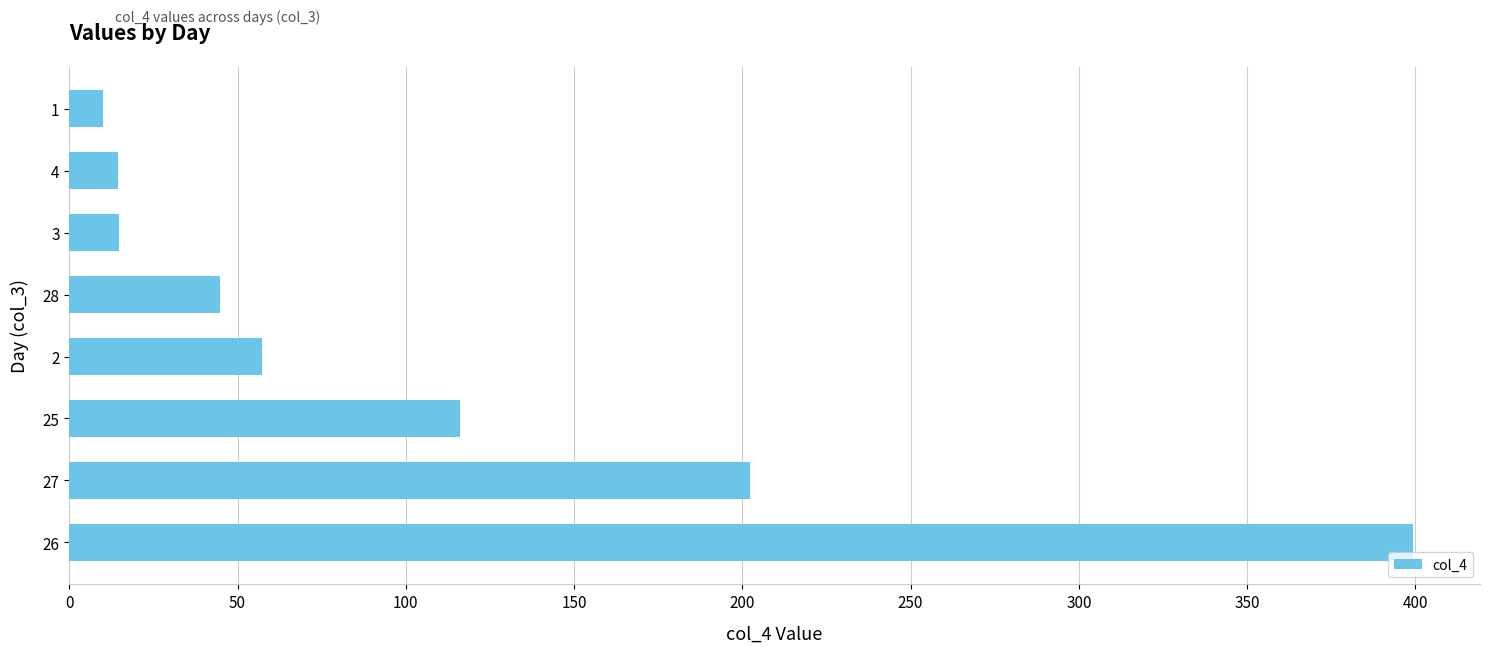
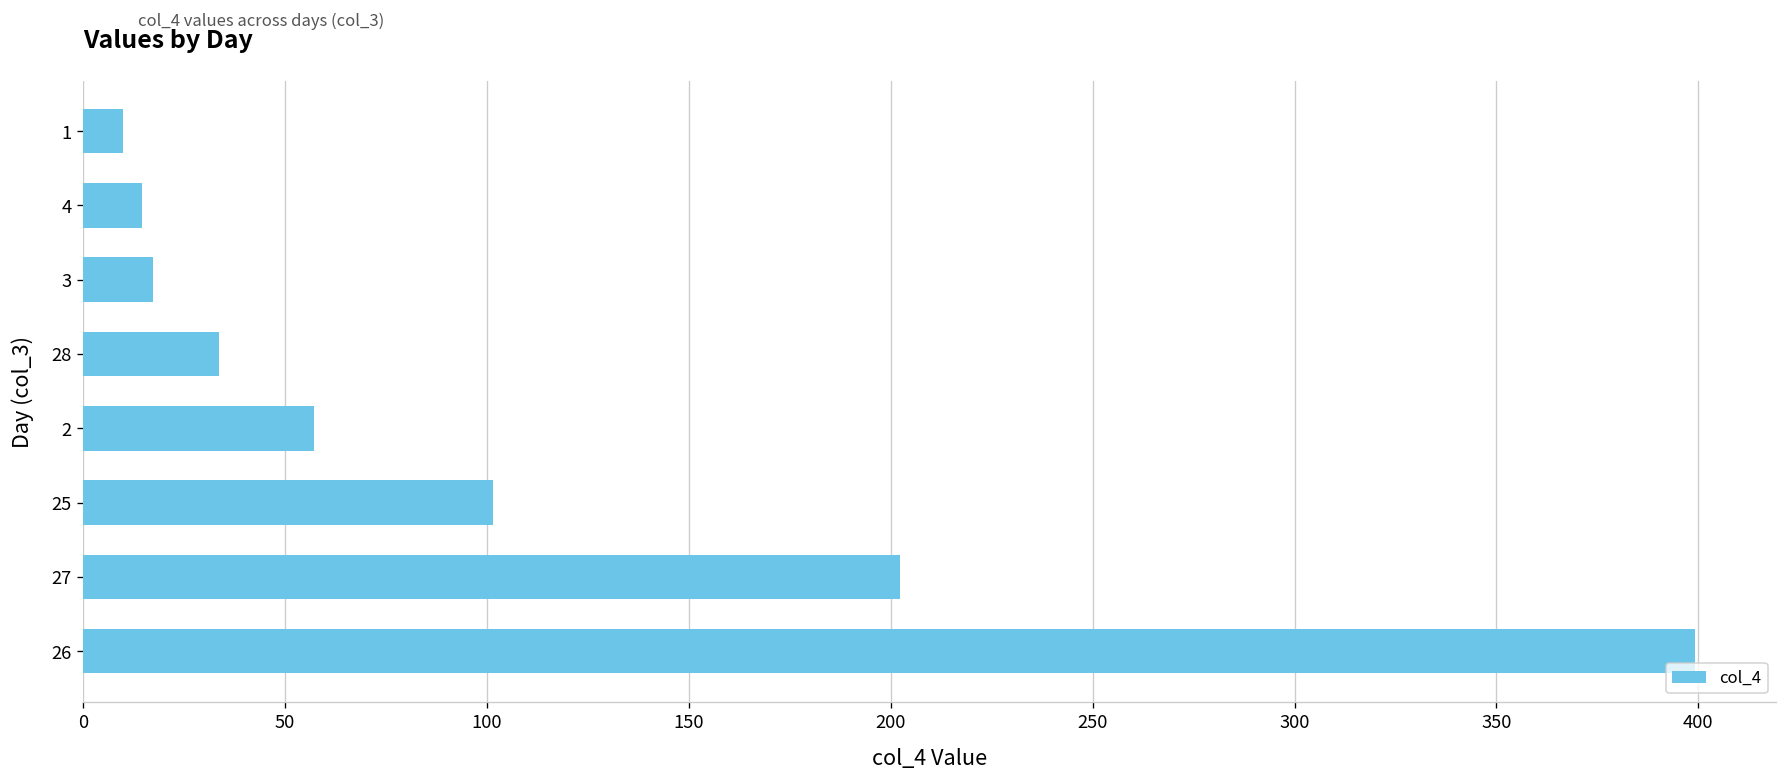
3: 15 -> 17
28: 45 -> 34
25: 116 -> 101
